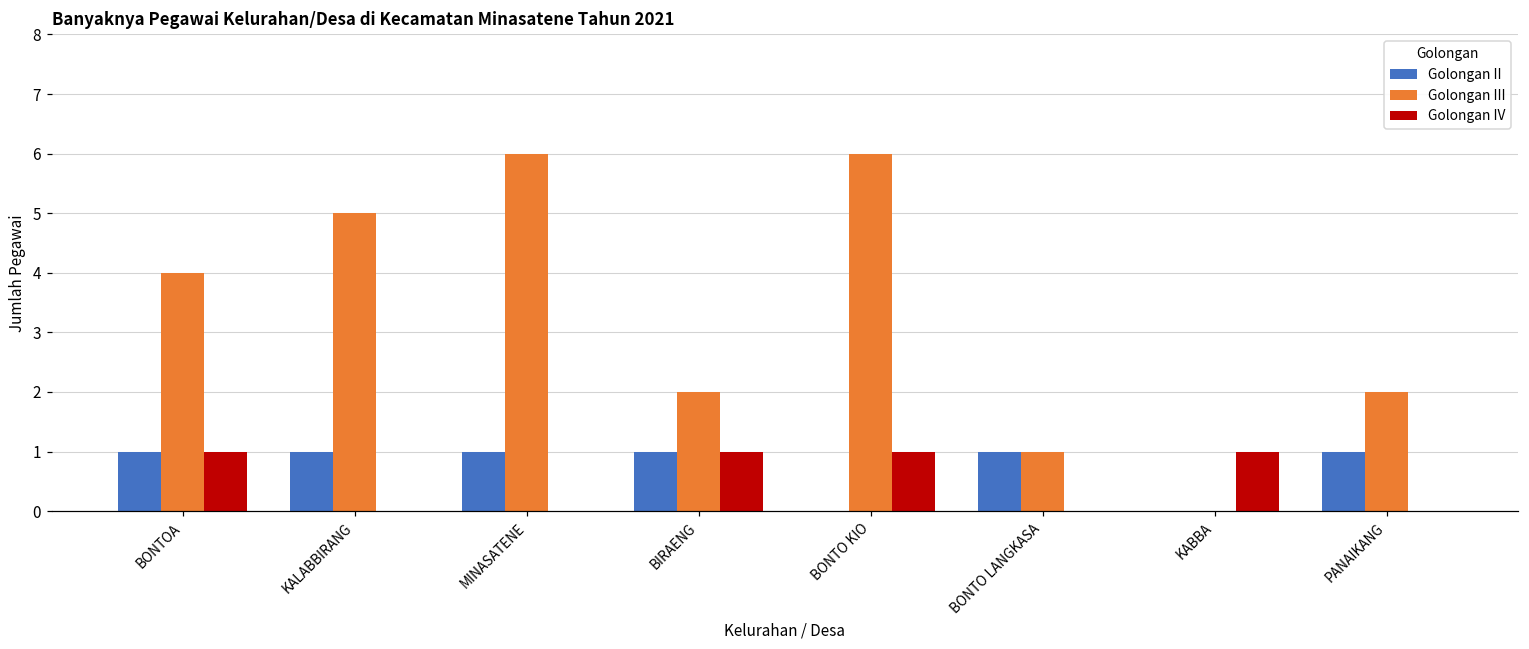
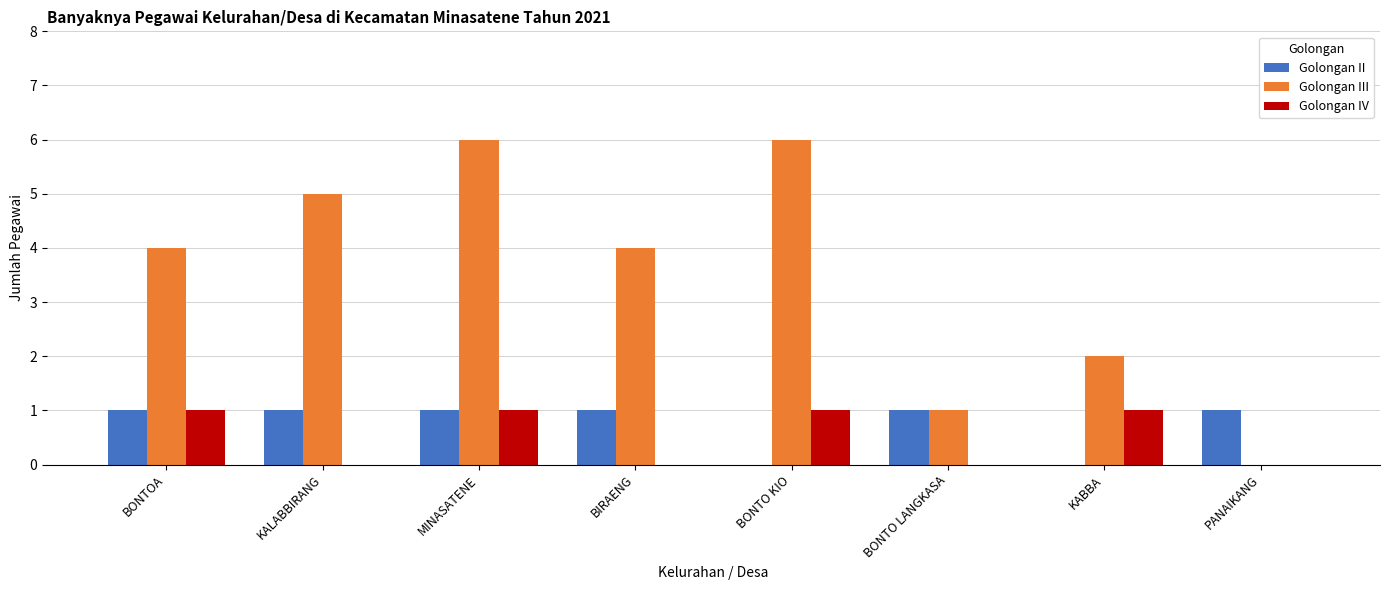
Golongan IV, MINASATENE: 0 -> 1
Golongan III, BIRAENG: 2 -> 4
Golongan IV, BIRAENG: 1 -> 0
Golongan III, KABBA: 0 -> 2
Golongan III, PANAIKANG: 2 -> 0
